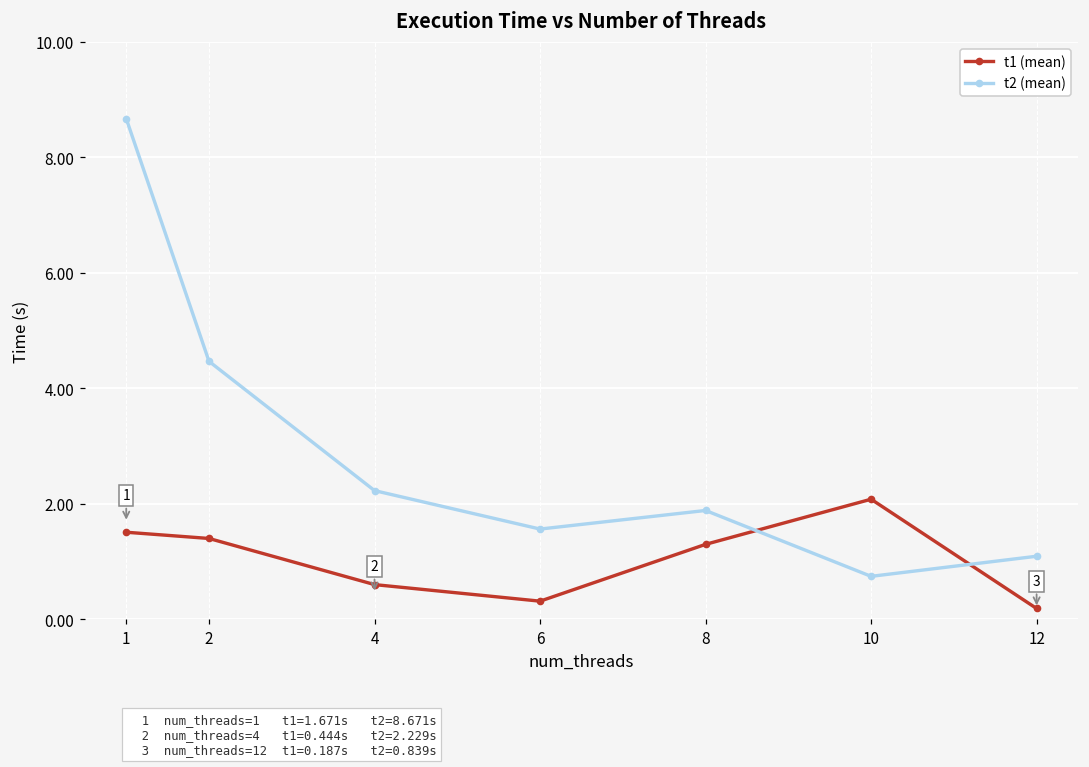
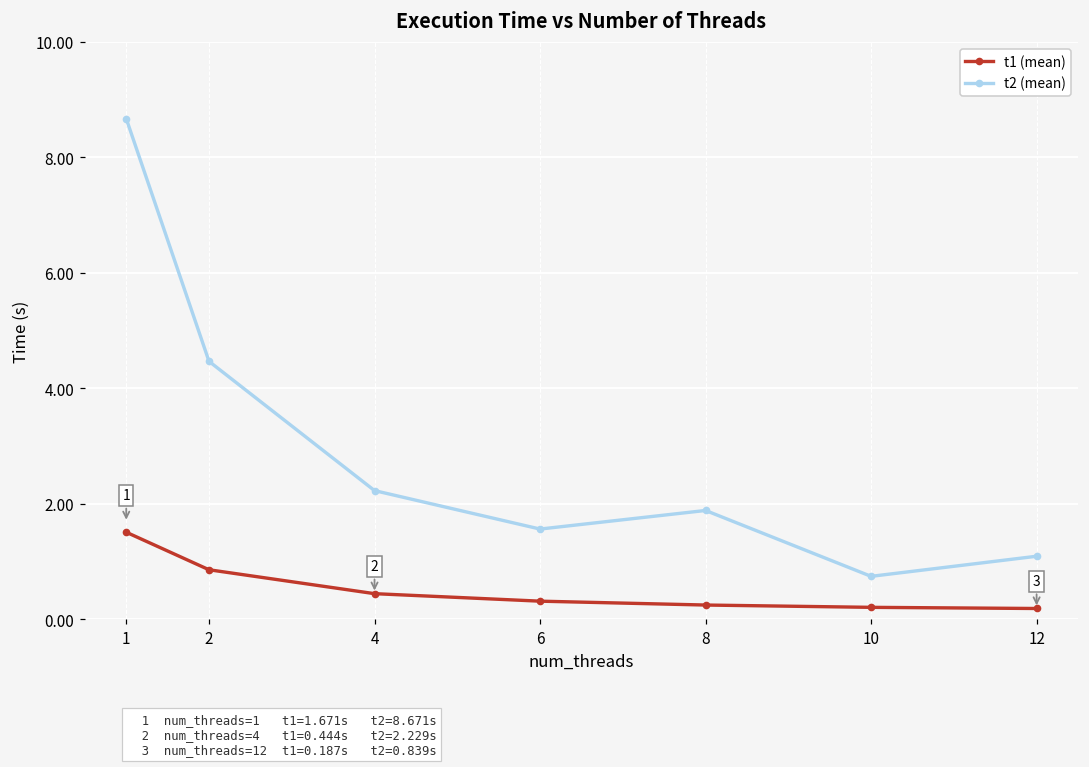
t1 (mean), 2: 1.4 -> 0.9
t1 (mean), 4: 0.6 -> 0.4
t1 (mean), 8: 1.3 -> 0.2
t1 (mean), 10: 2.1 -> 0.2
